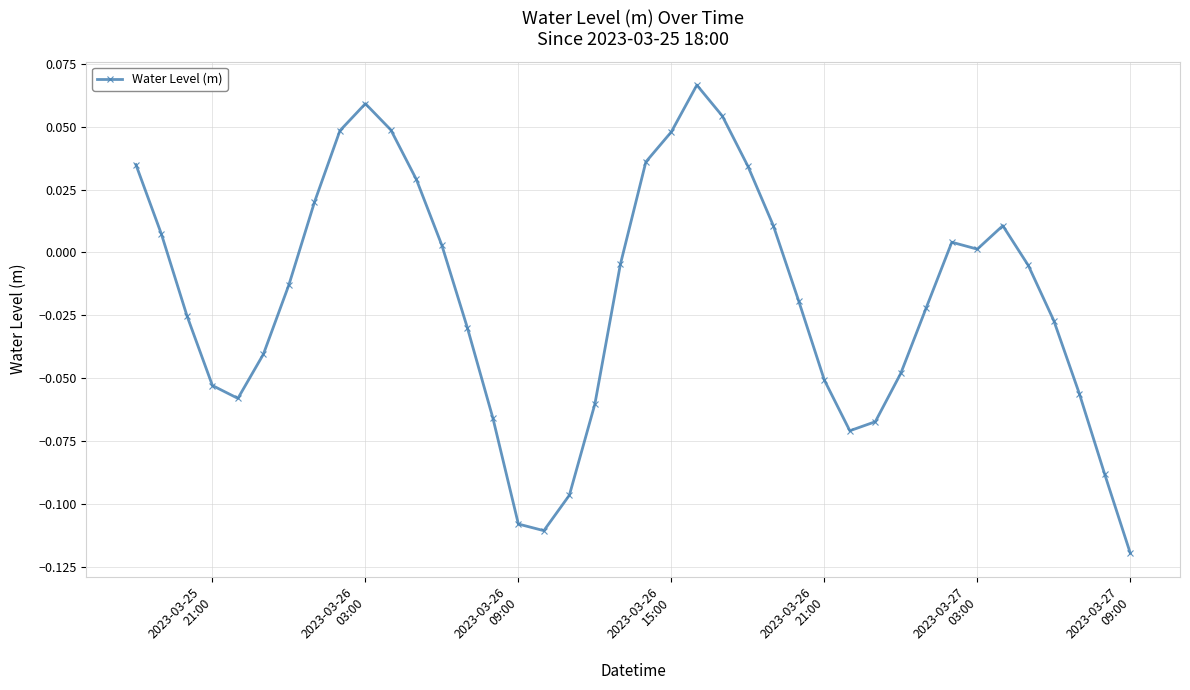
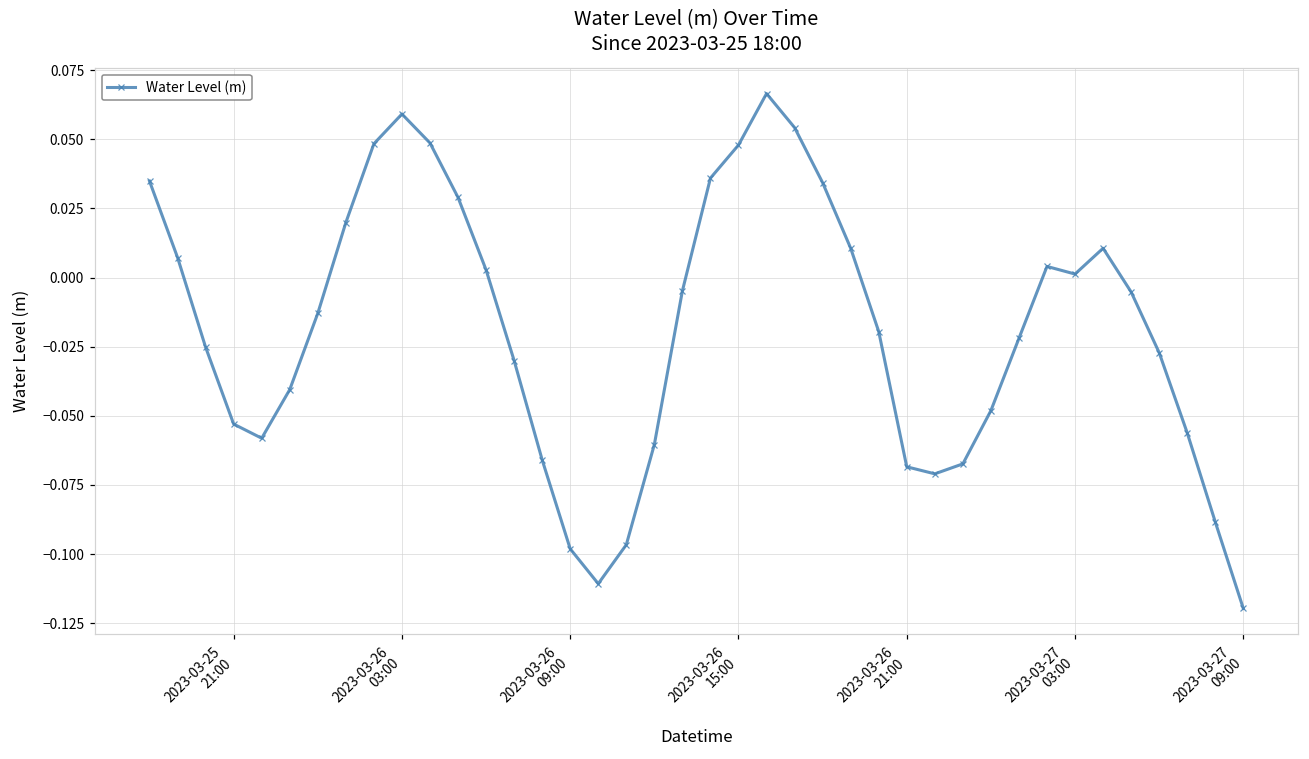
2023-03-26 09:00: -0.108 -> -0.098
2023-03-26 21:00: -0.051 -> -0.068
